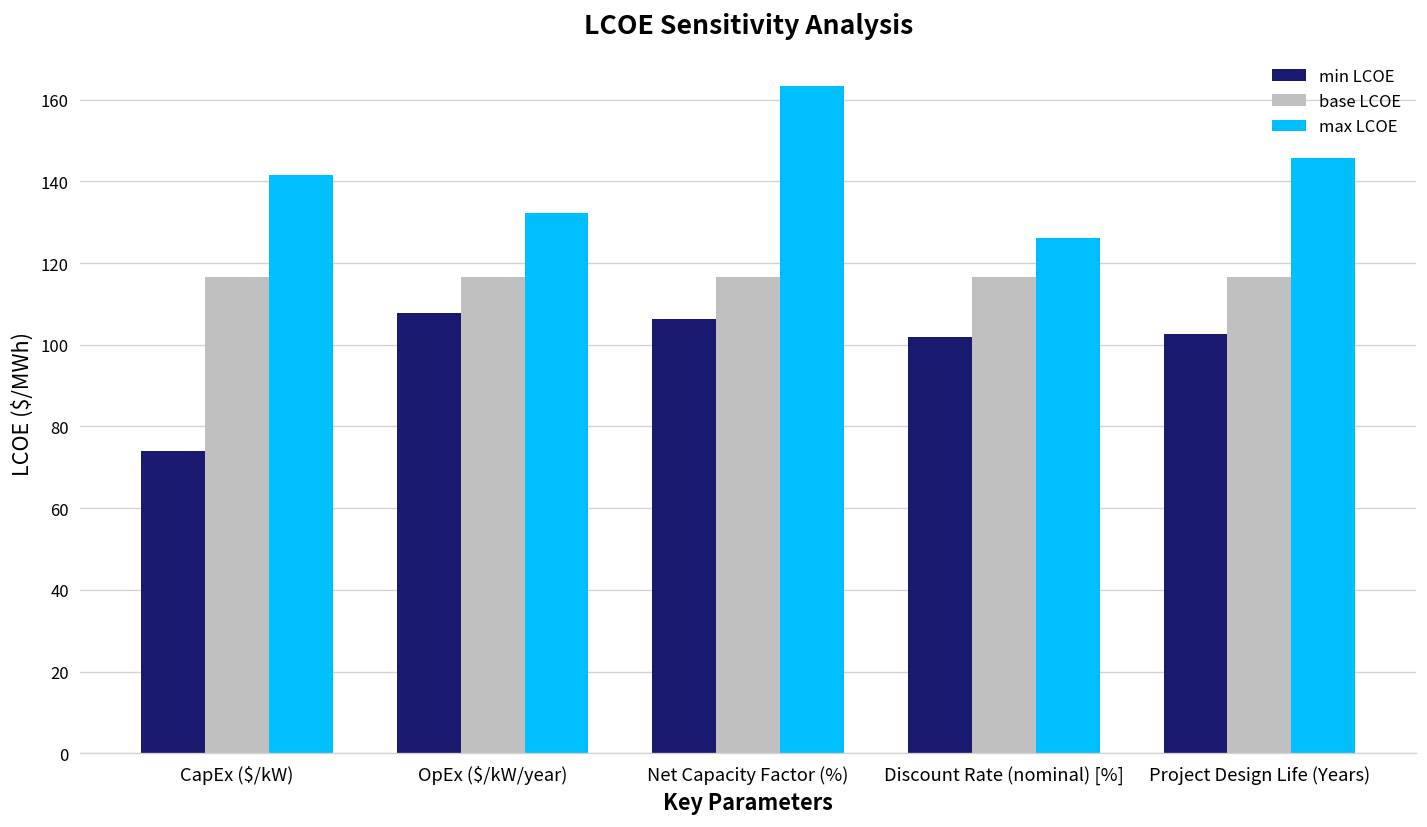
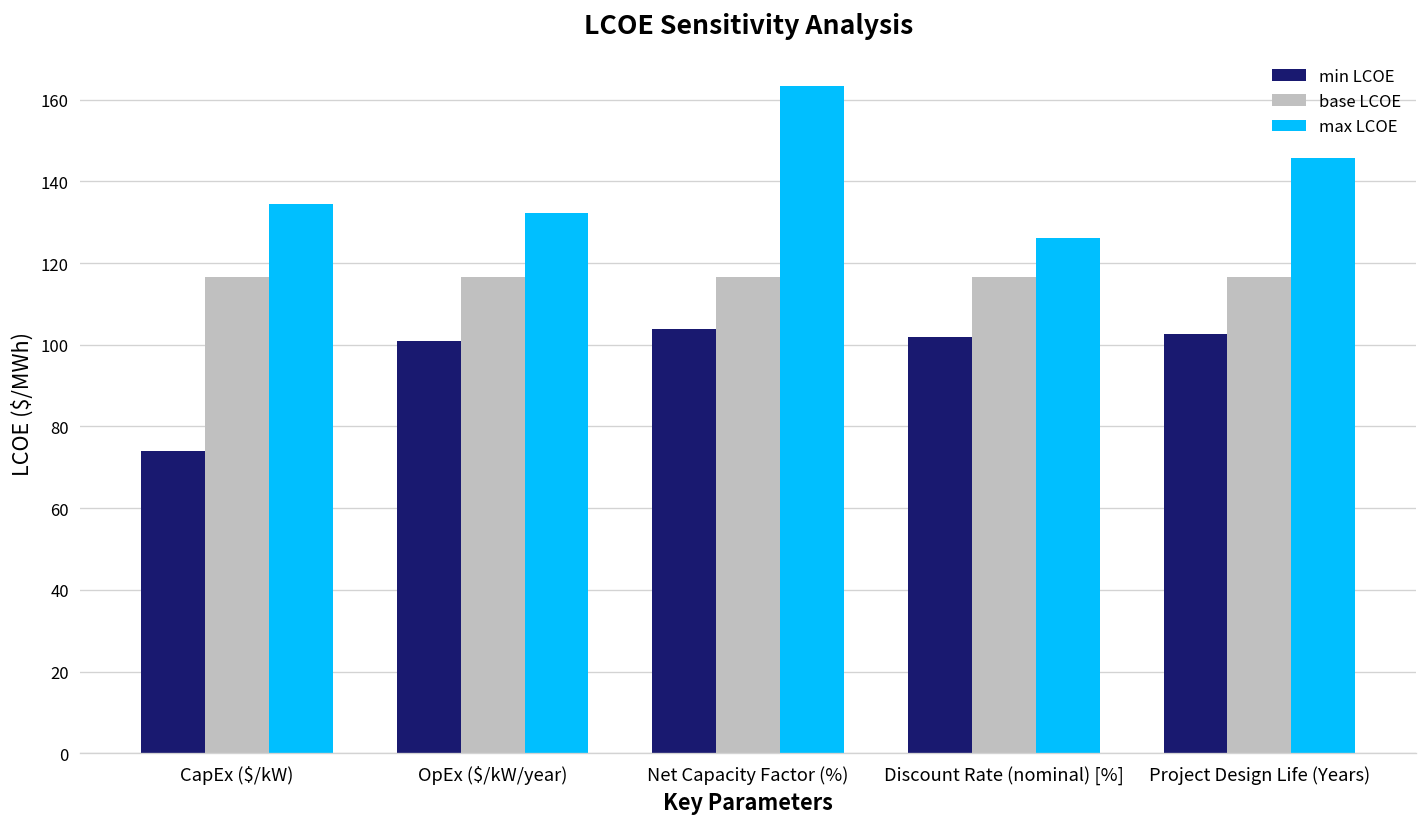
max LCOE, CapEx ($/kW): 142 -> 135
min LCOE, OpEx ($/kW/year): 108 -> 101
min LCOE, Net Capacity Factor (%): 106 -> 104
